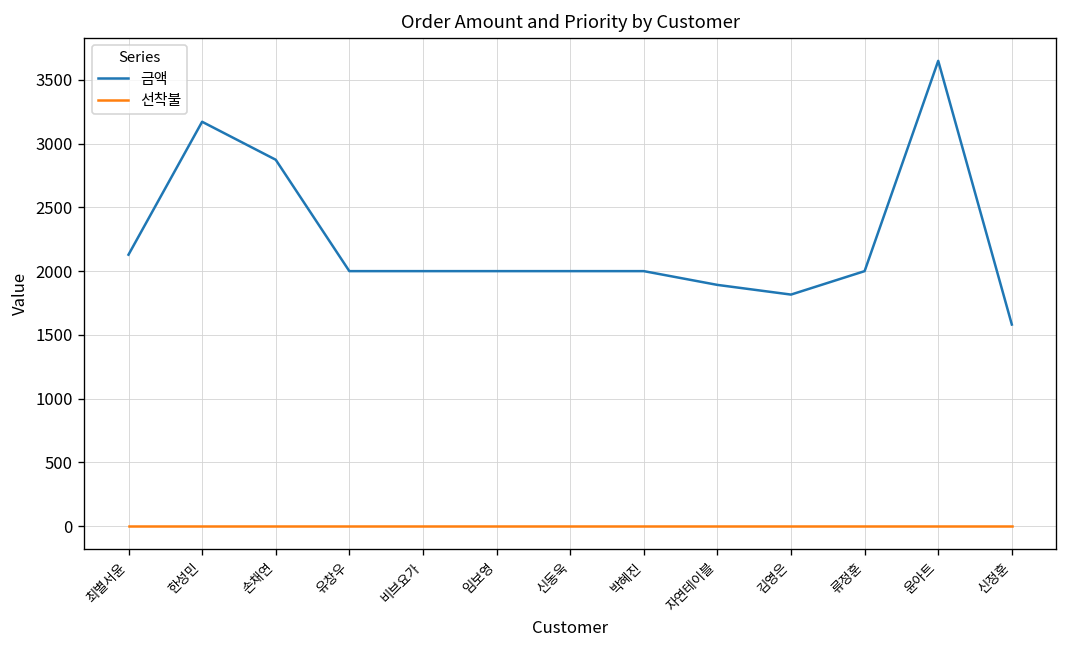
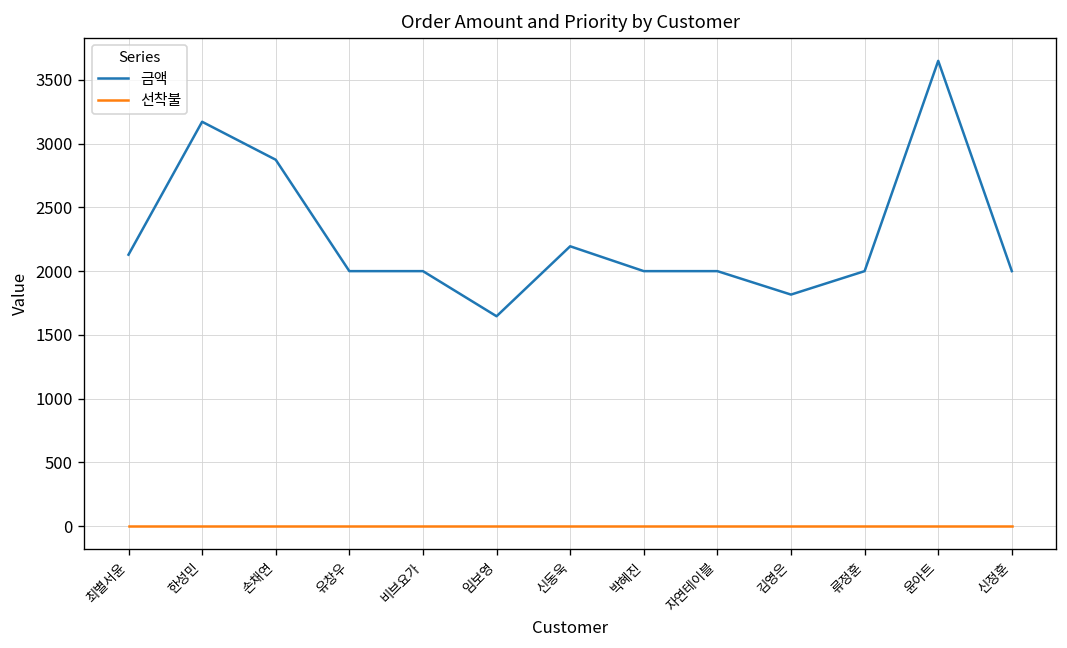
금액, 임보영: 2000 -> 1650
금액, 신동욱: 2000 -> 2200
금액, 자연테이블: 1890 -> 2000
금액, 신정훈: 1580 -> 2000
